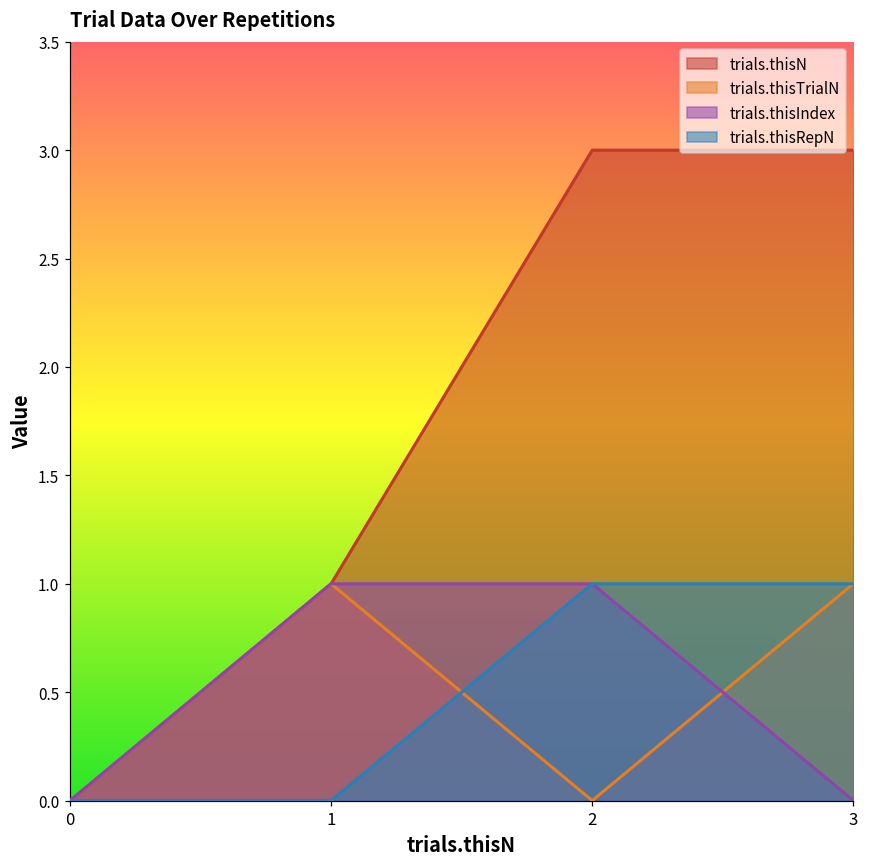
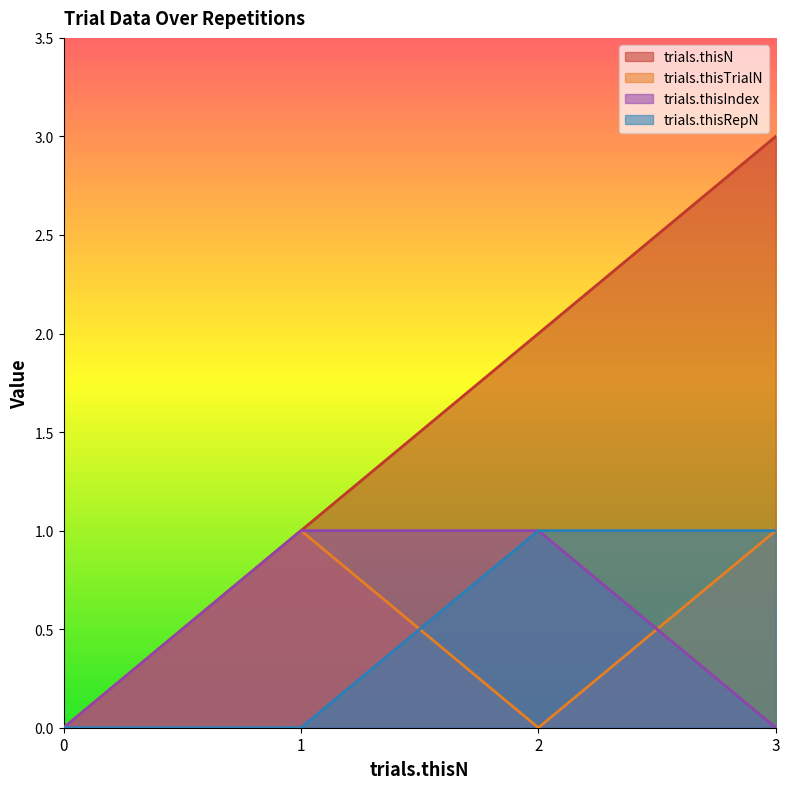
trials.thisN, 2: 3 -> 2
